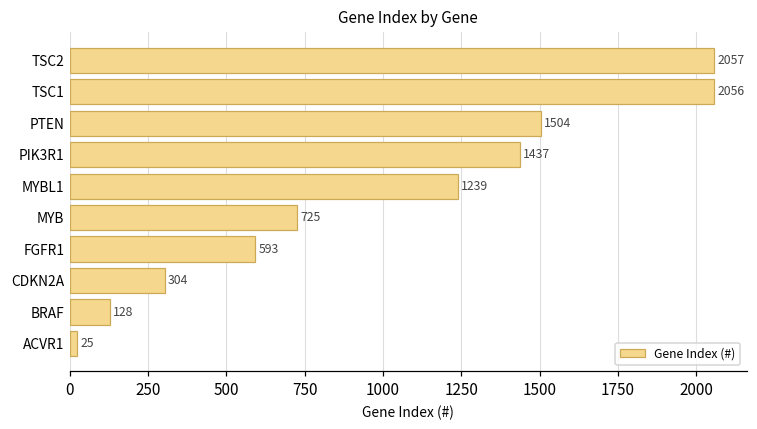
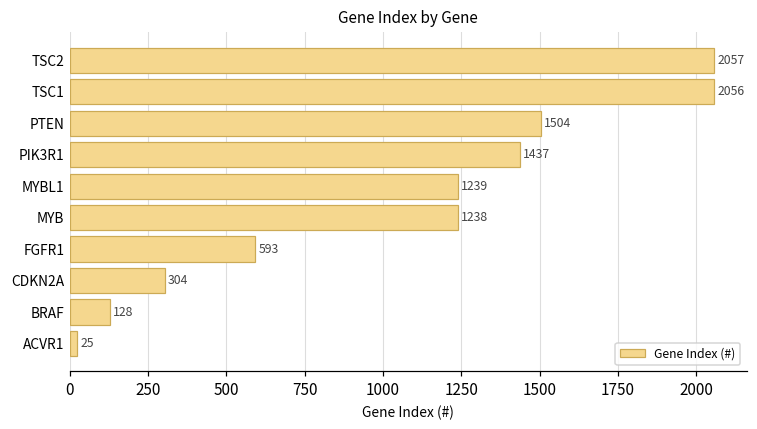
MYB: 725 -> 1238
